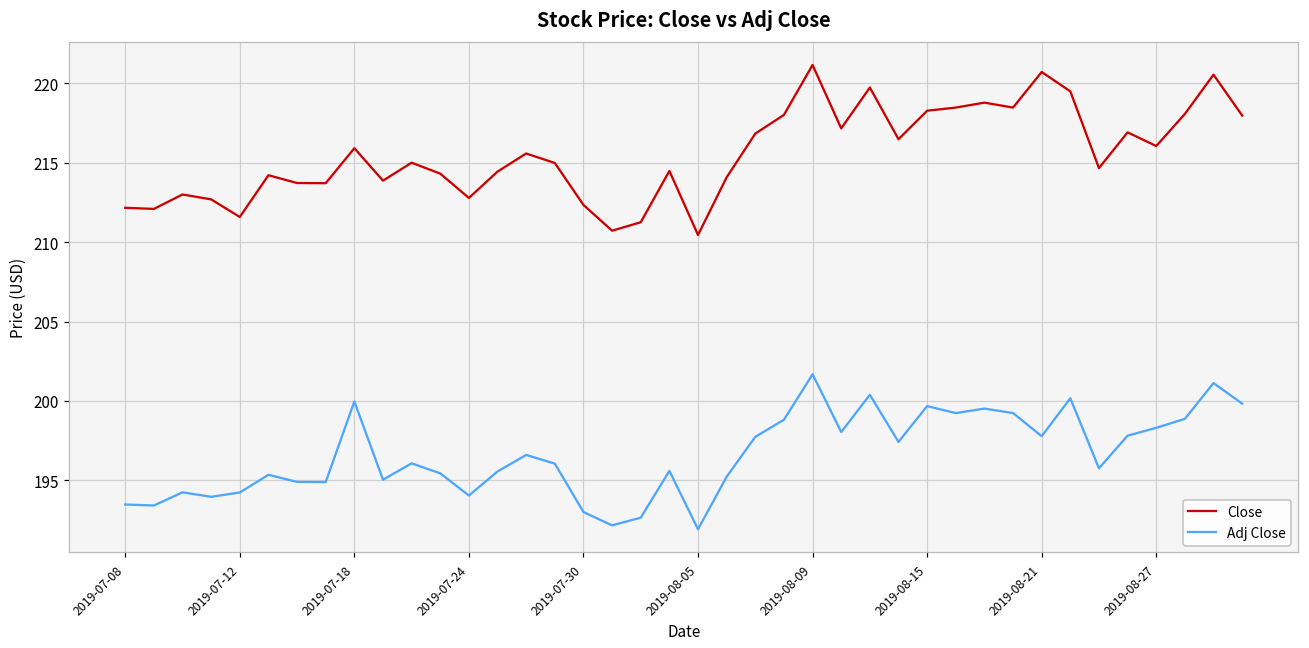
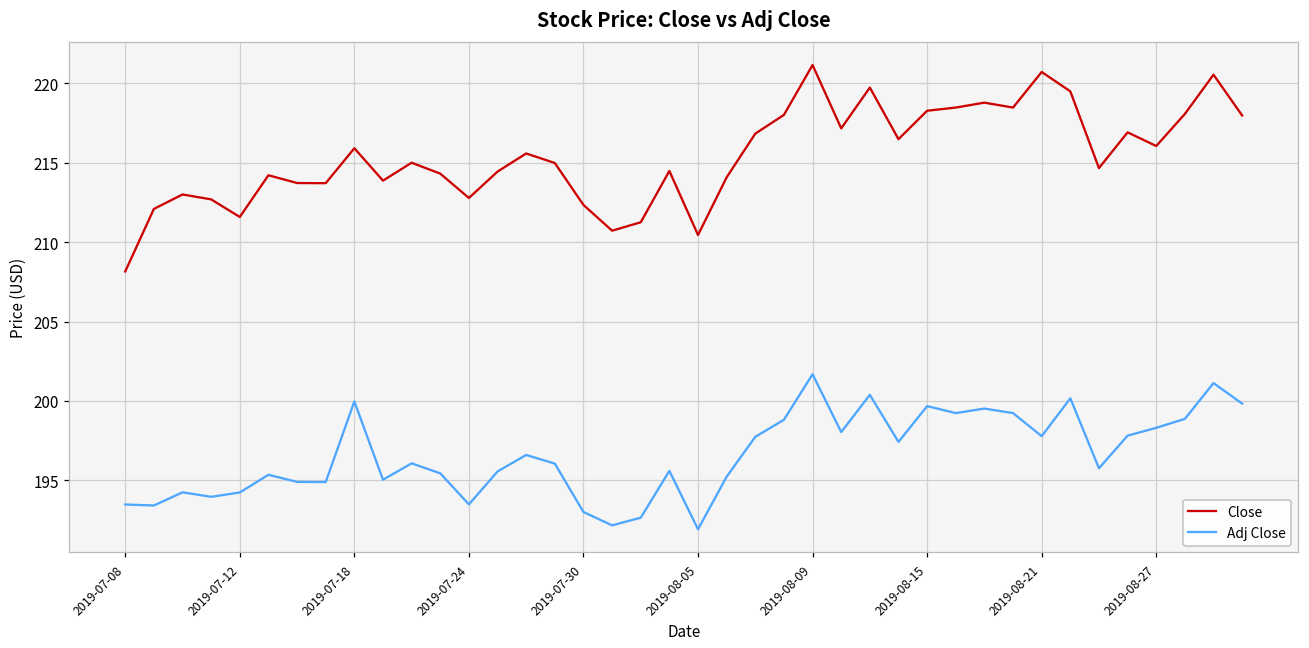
Close, 2019-07-08: 212.2 -> 208.2
Adj Close, 2019-07-24: 194.0 -> 193.5
